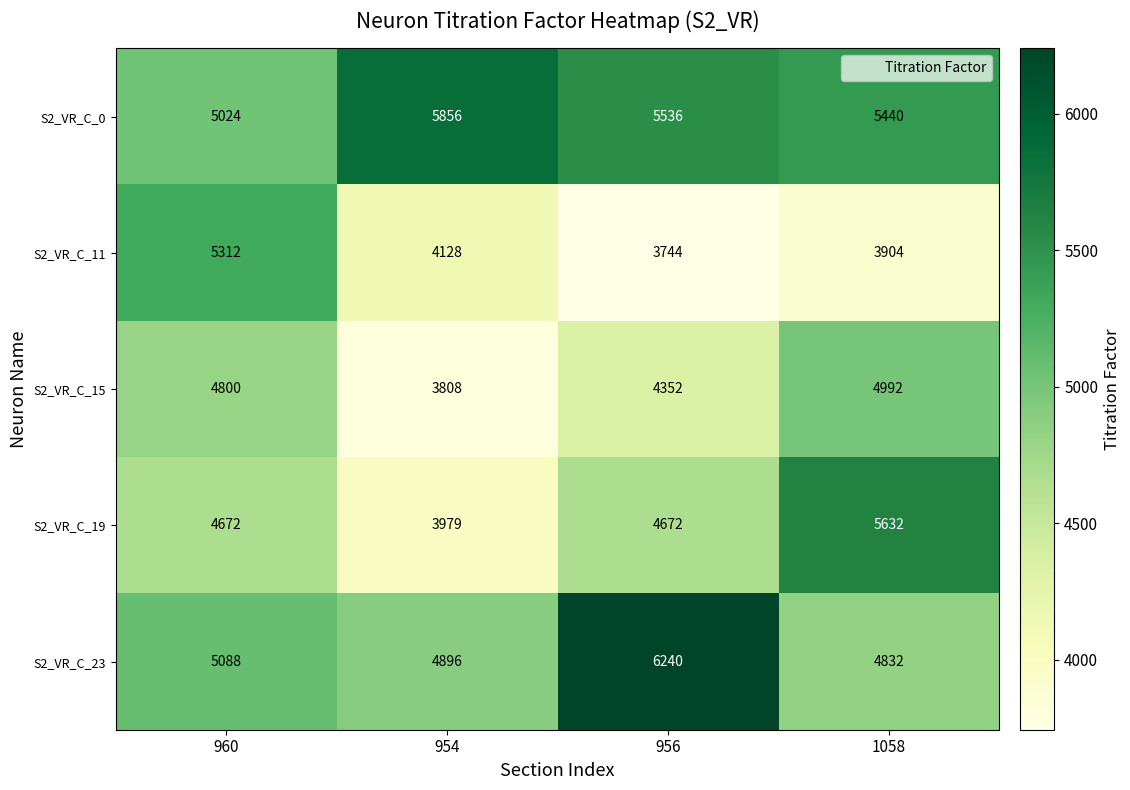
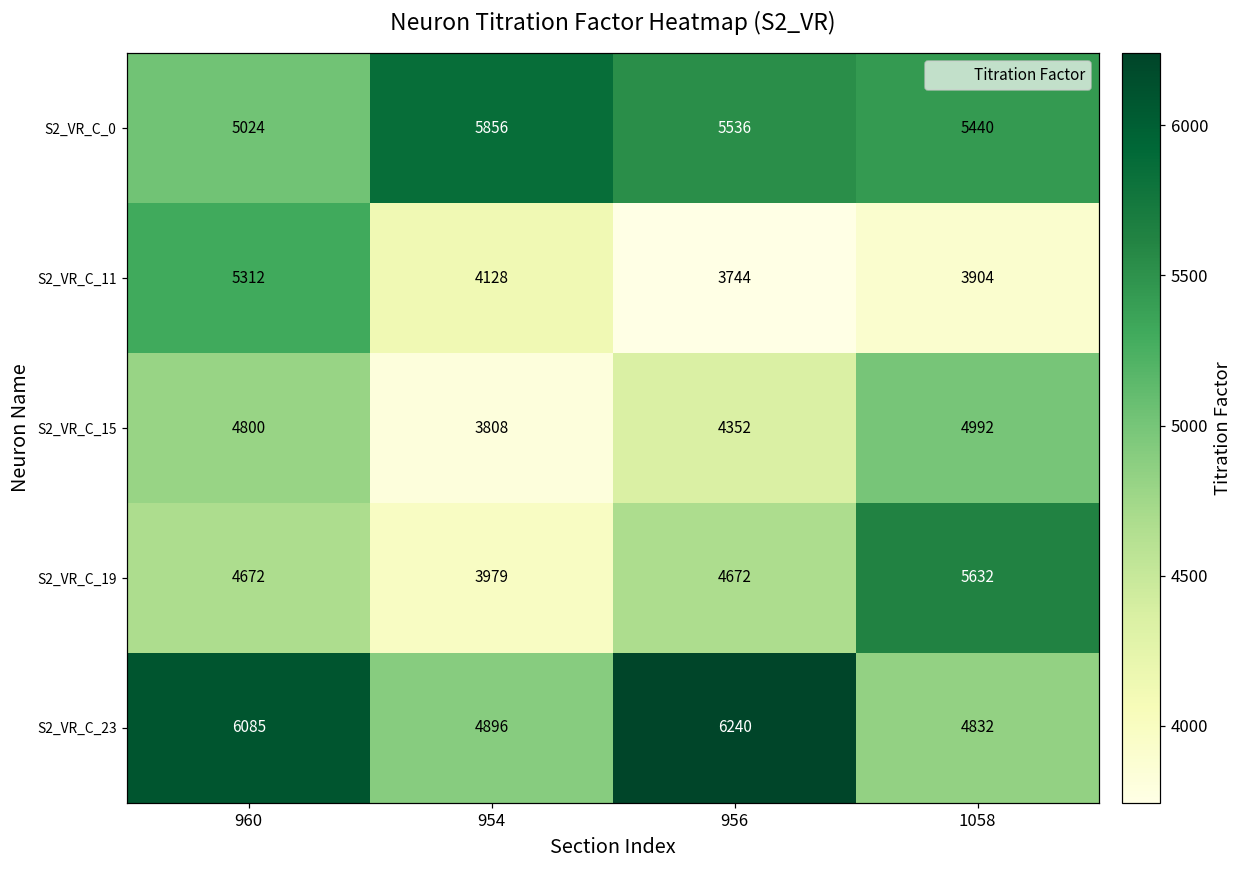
S2_VR_C_23, 960: 5088 -> 6085
